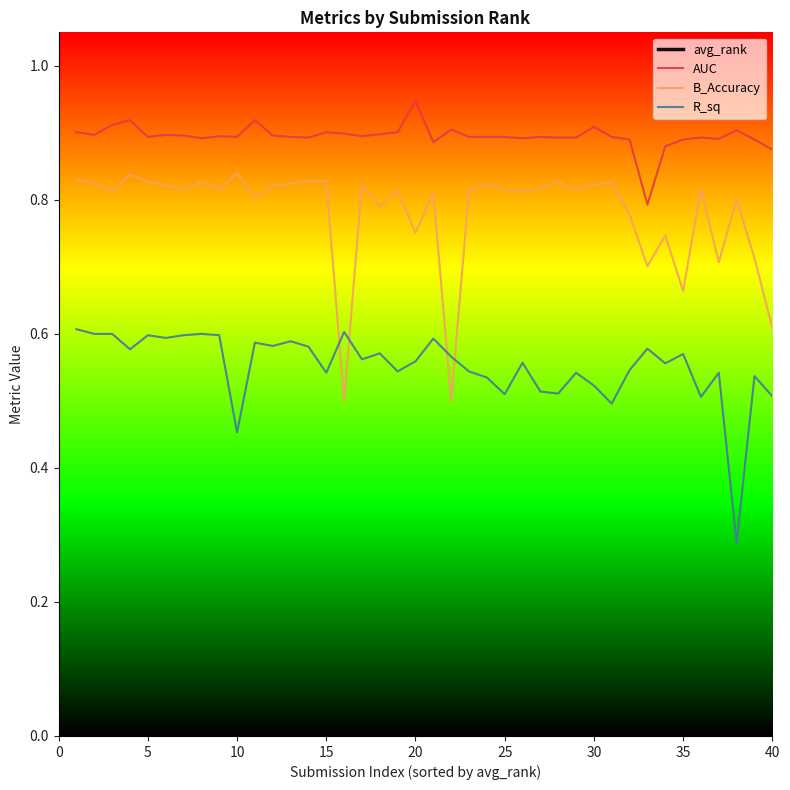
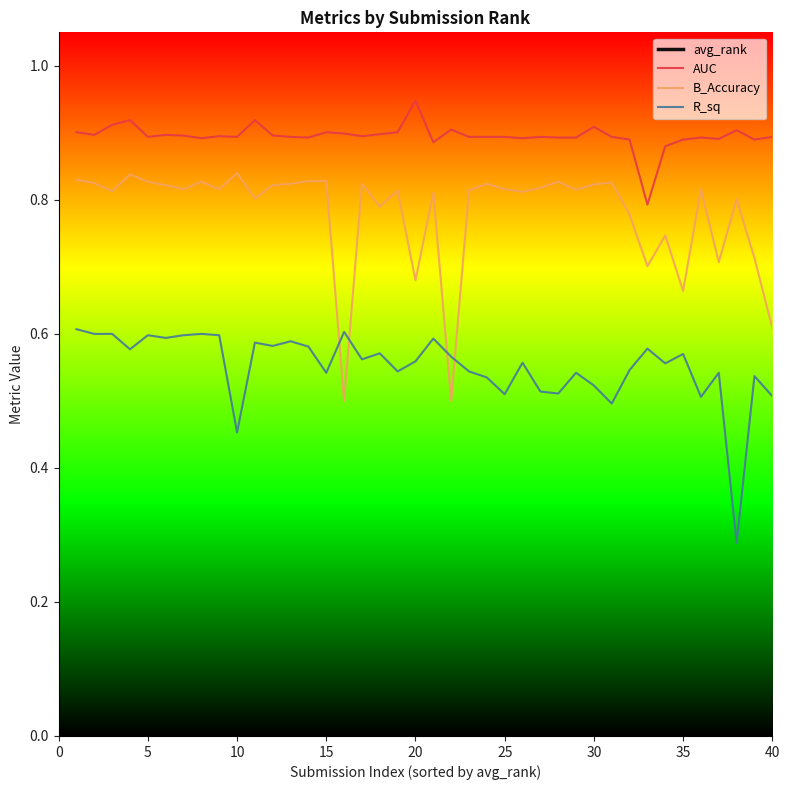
B_Accuracy, 20: 0.75 -> 0.68
AUC, 40: 0.88 -> 0.89
